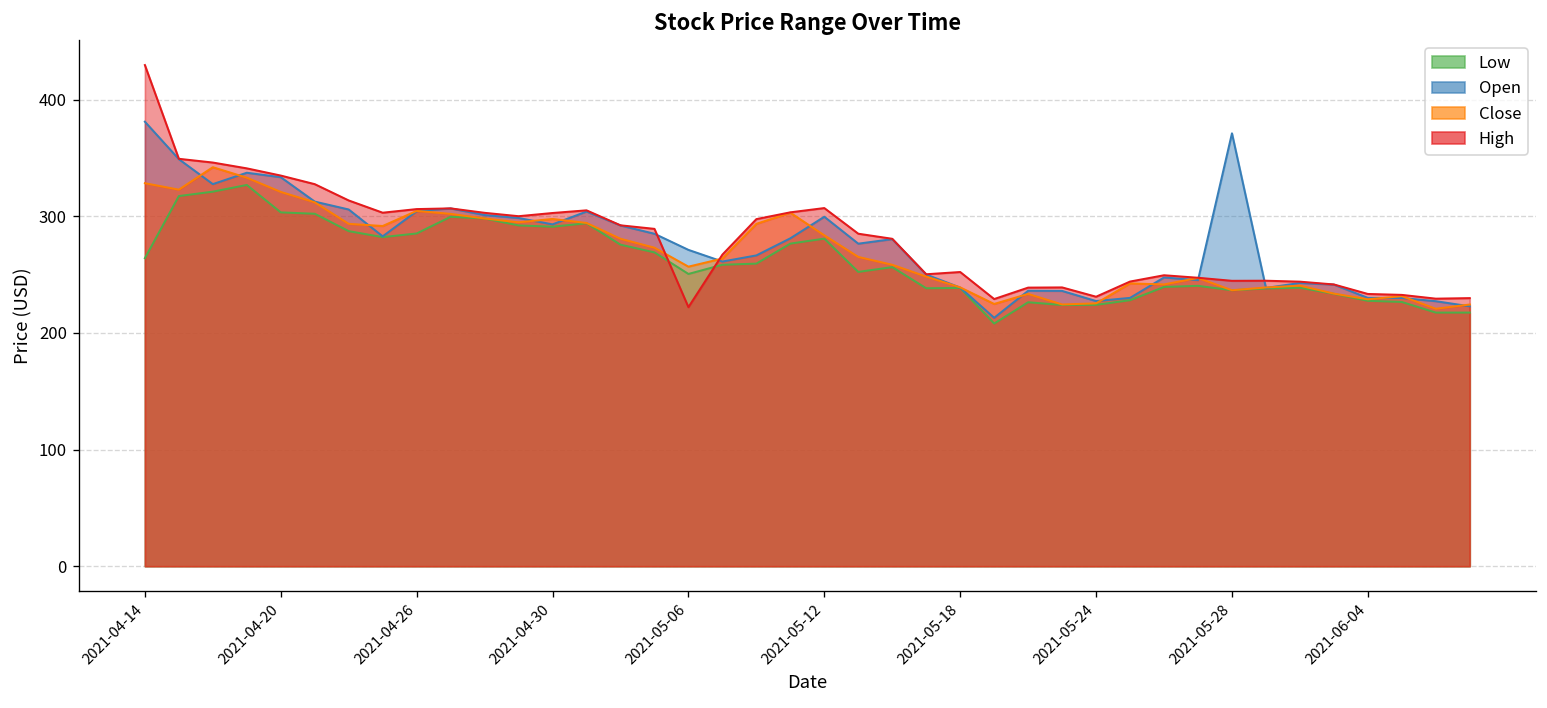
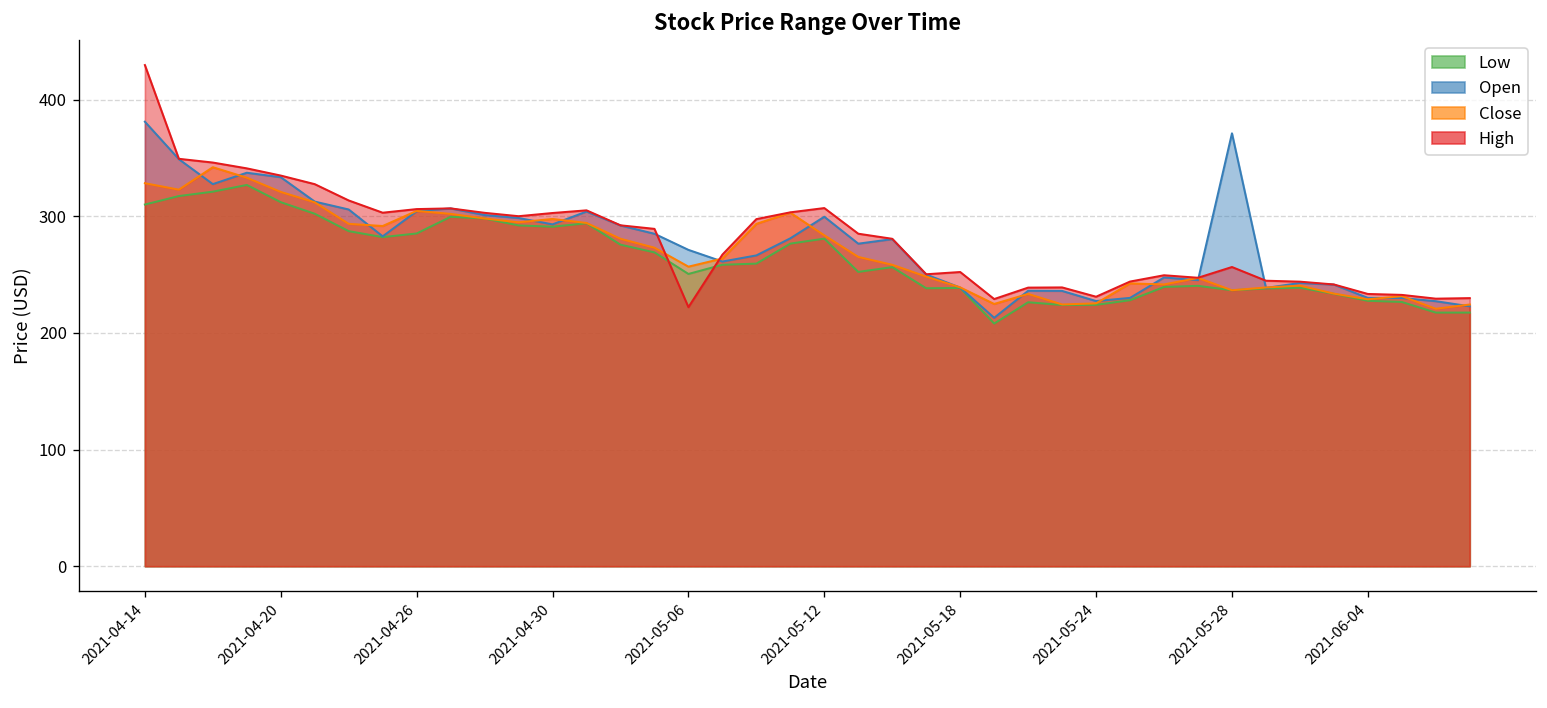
Low, 2021-04-14: 260 -> 310
Low, 2021-04-20: 300 -> 310
High, 2021-05-28: 240 -> 260
